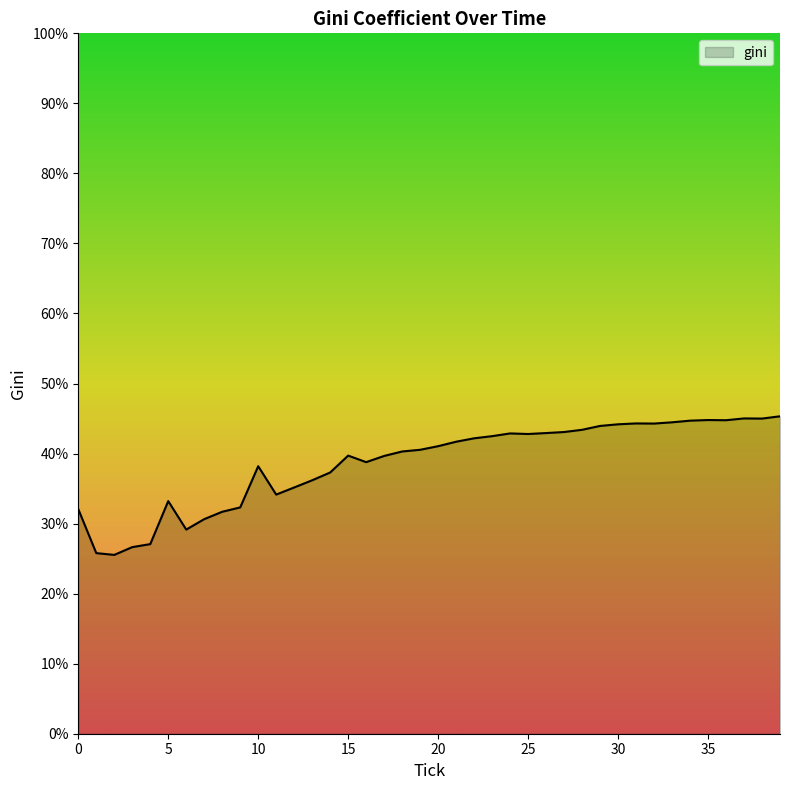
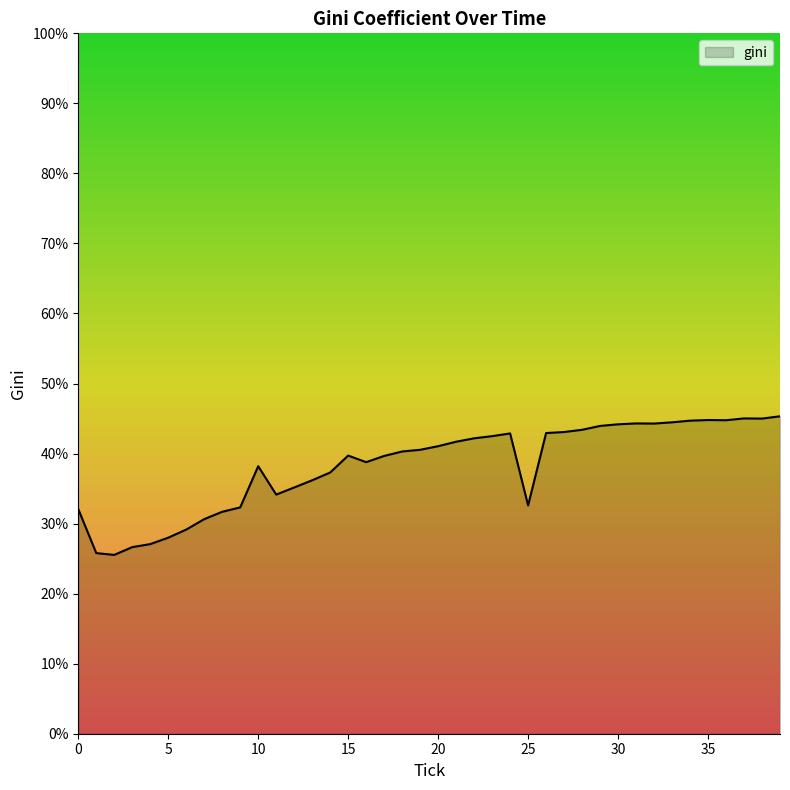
5: 33% -> 28%
25: 43% -> 33%
